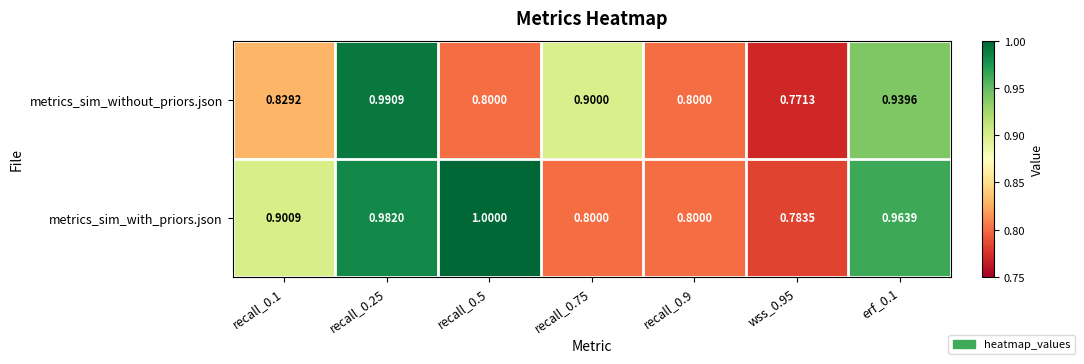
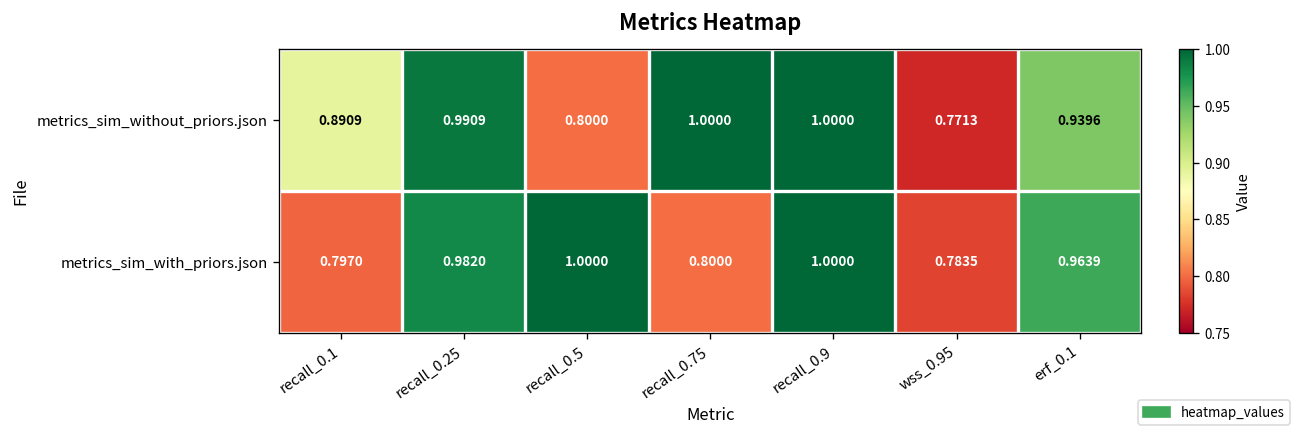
metrics_sim_without_priors.json, recall_0.1: 0.8292 -> 0.8909
metrics_sim_without_priors.json, recall_0.75: 0.9000 -> 1.0000
metrics_sim_without_priors.json, recall_0.9: 0.8000 -> 1.0000
metrics_sim_with_priors.json, recall_0.1: 0.9009 -> 0.7970
metrics_sim_with_priors.json, recall_0.9: 0.8000 -> 1.0000
